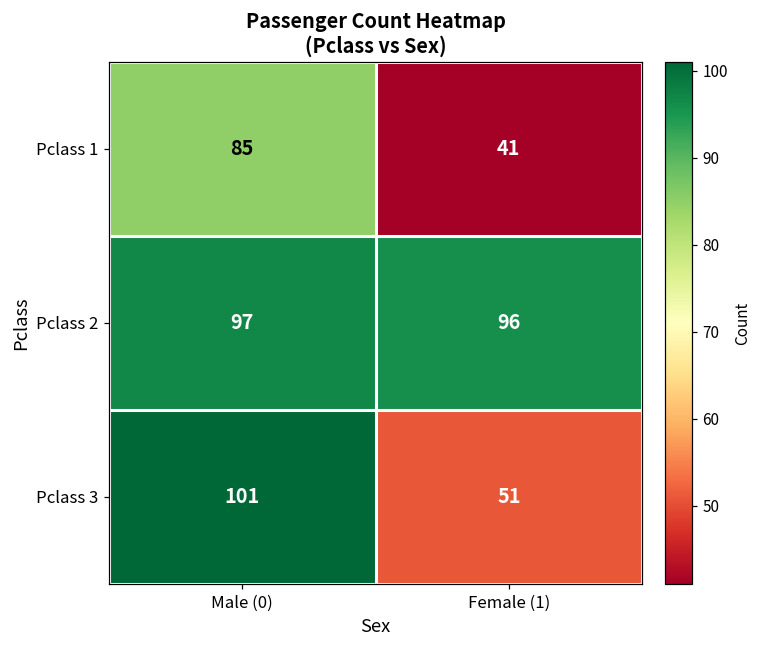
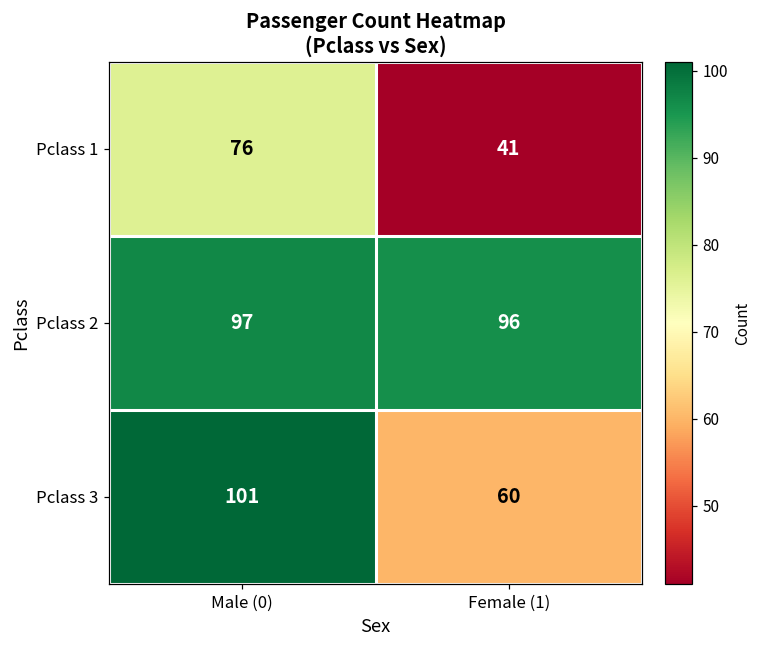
Pclass 1, Male (0): 85 -> 76
Pclass 3, Female (1): 51 -> 60
